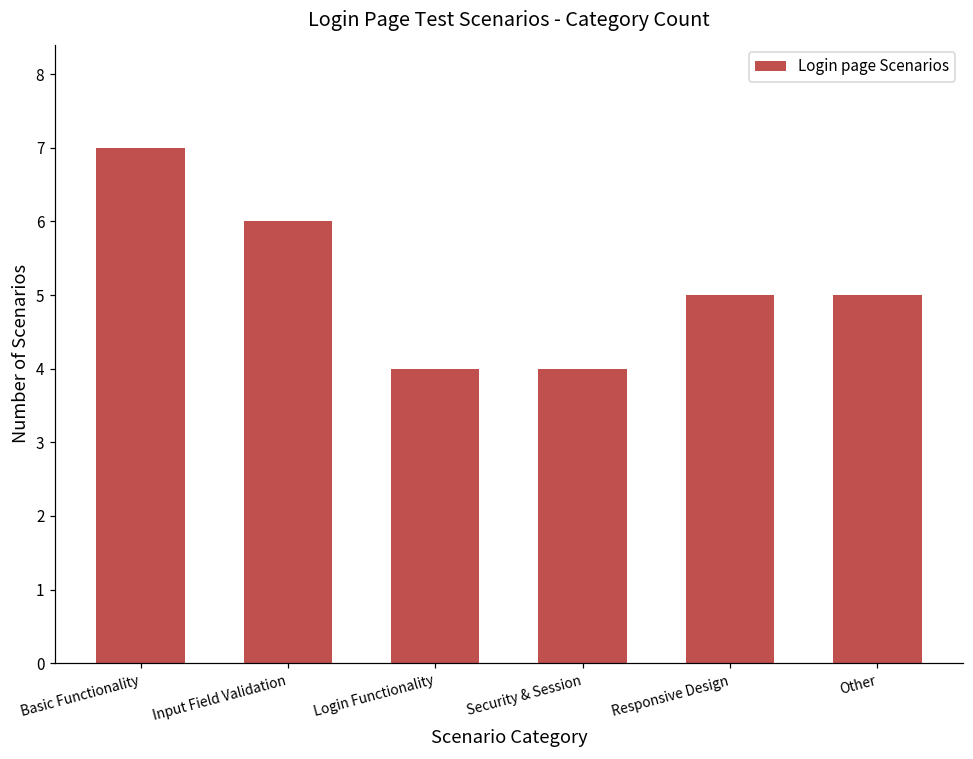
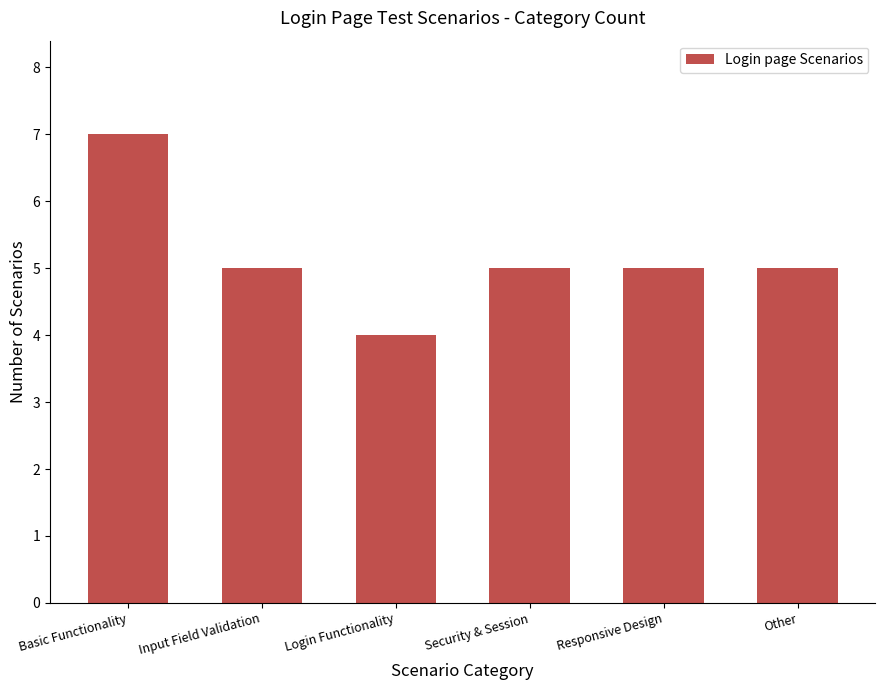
Input Field Validation: 6 -> 5
Security & Session: 4 -> 5
